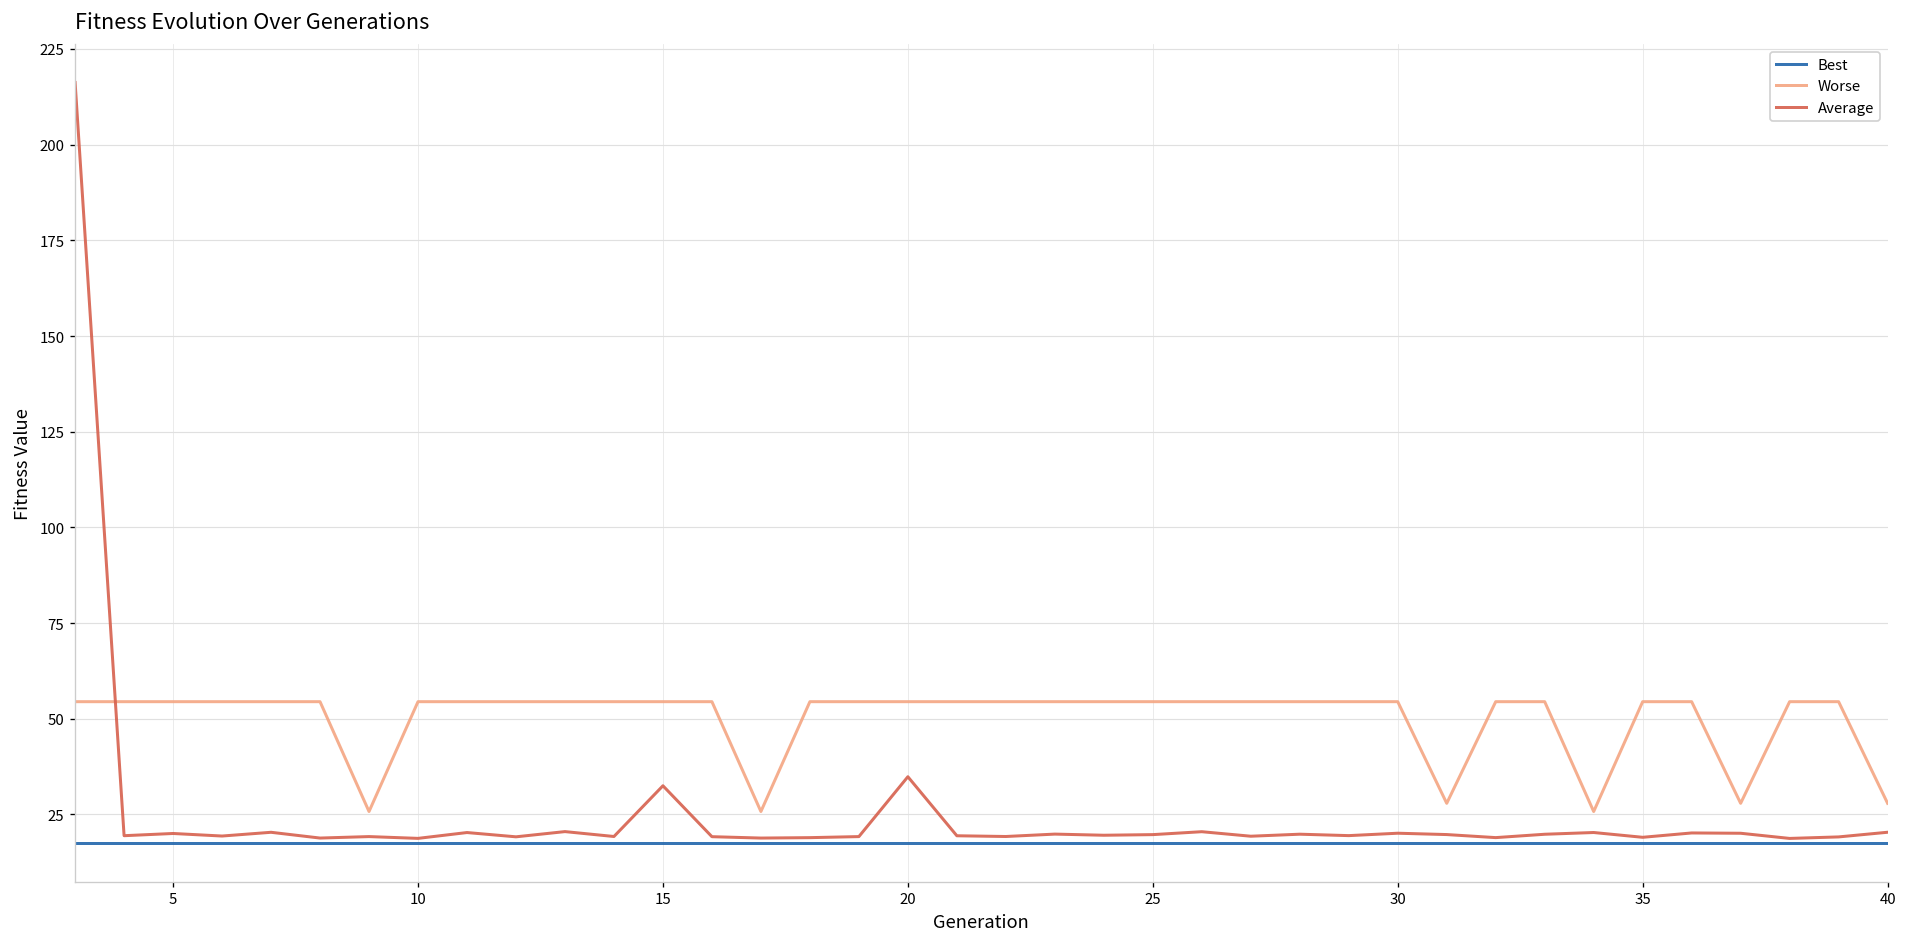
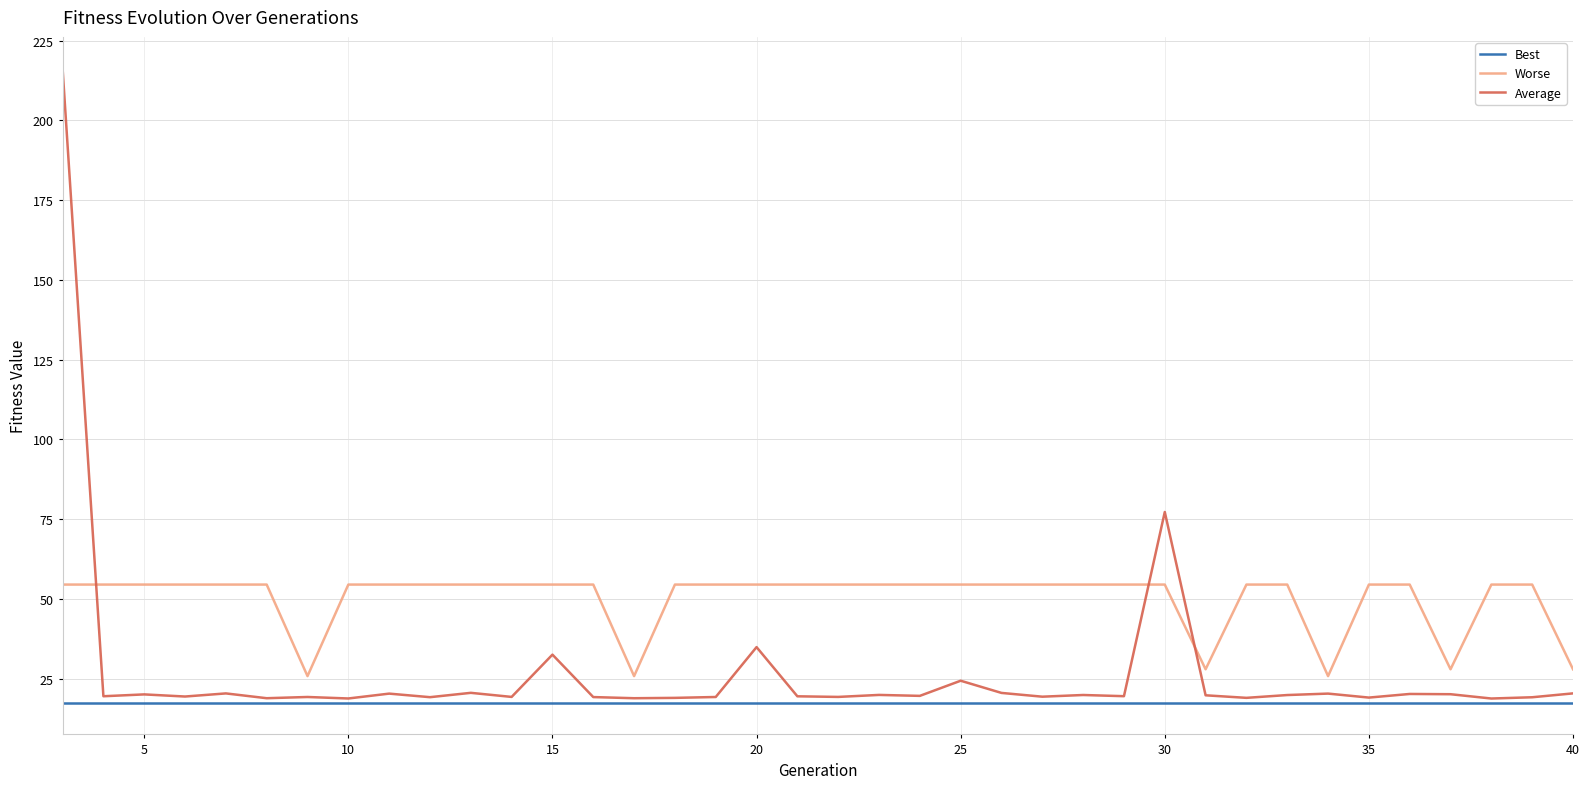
Average, 25: 20 -> 24
Average, 30: 20 -> 77
